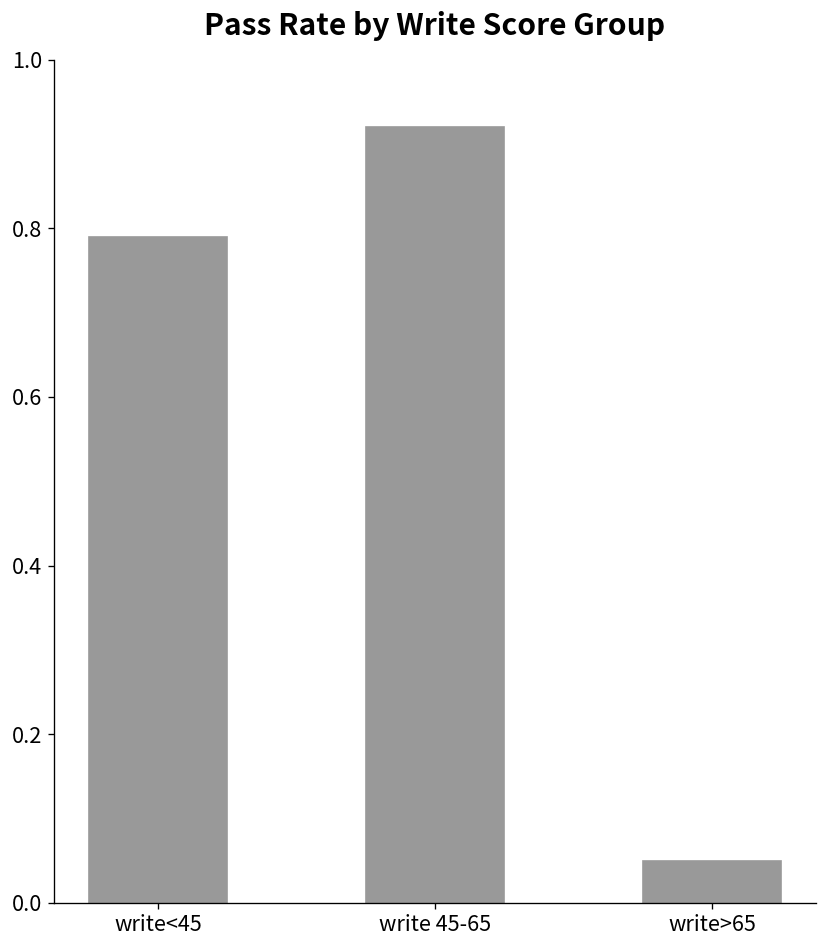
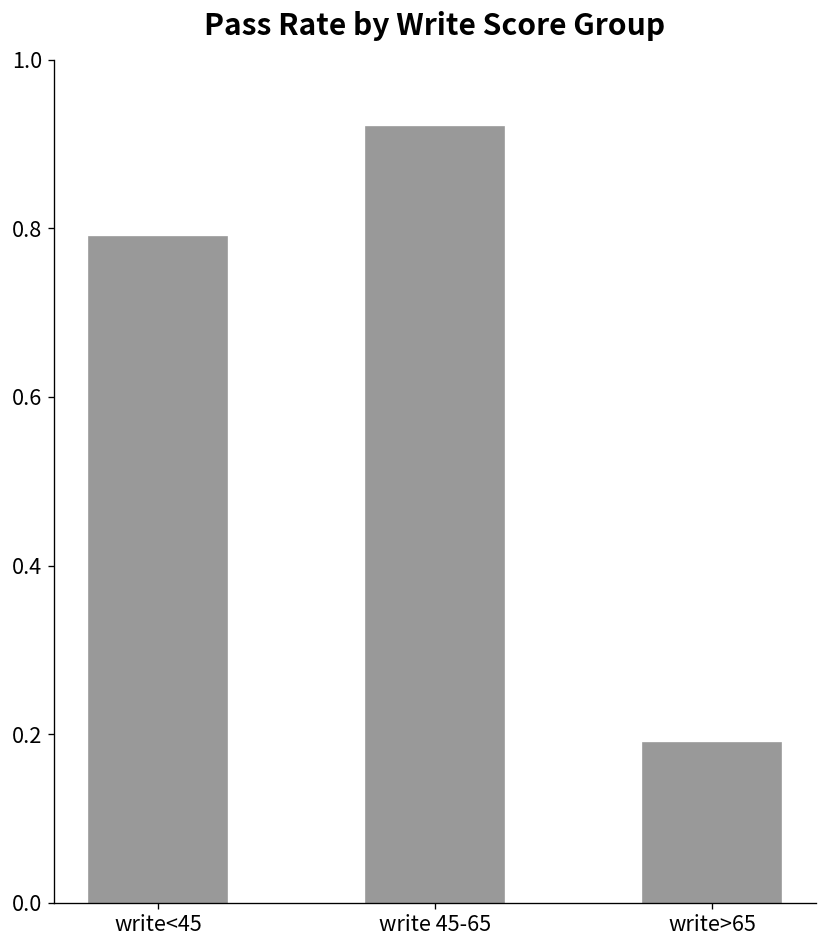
write>65: 0.05 -> 0.19
